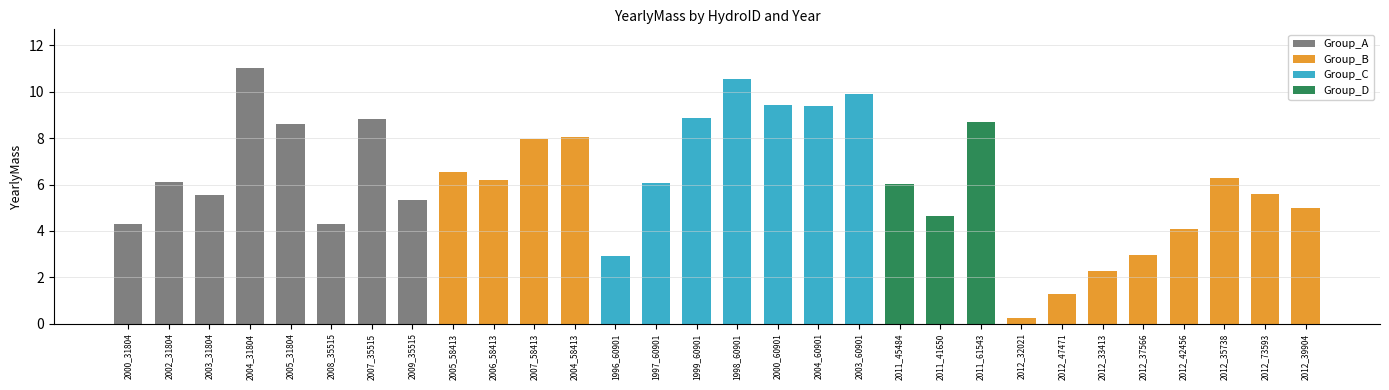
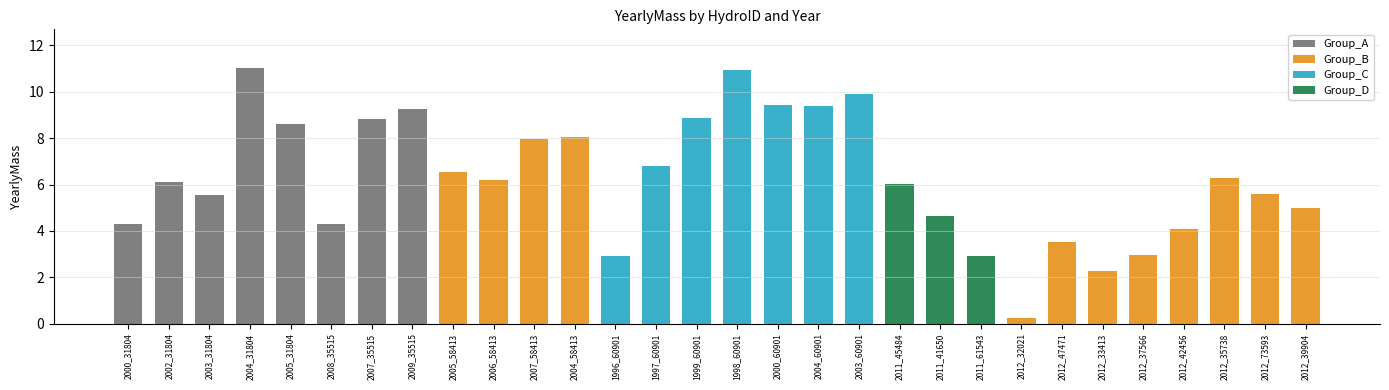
2009_35515: 5.3 -> 9.3
1997_60901: 6.1 -> 6.8
1998_60901: 10.6 -> 11.0
2011_61543: 8.7 -> 2.9
2012_47471: 1.3 -> 3.5
